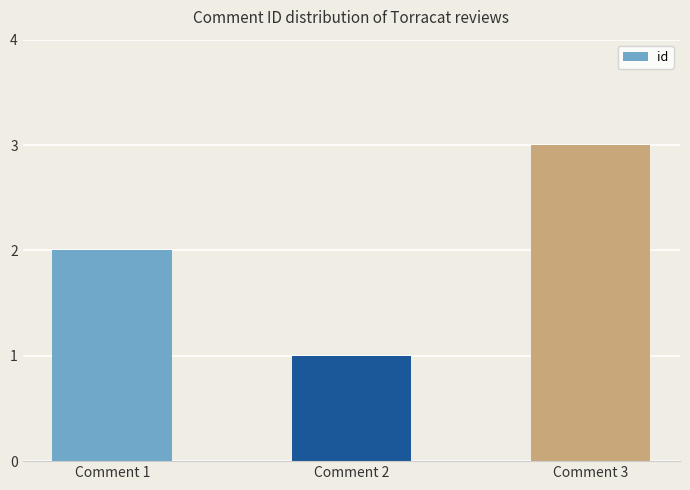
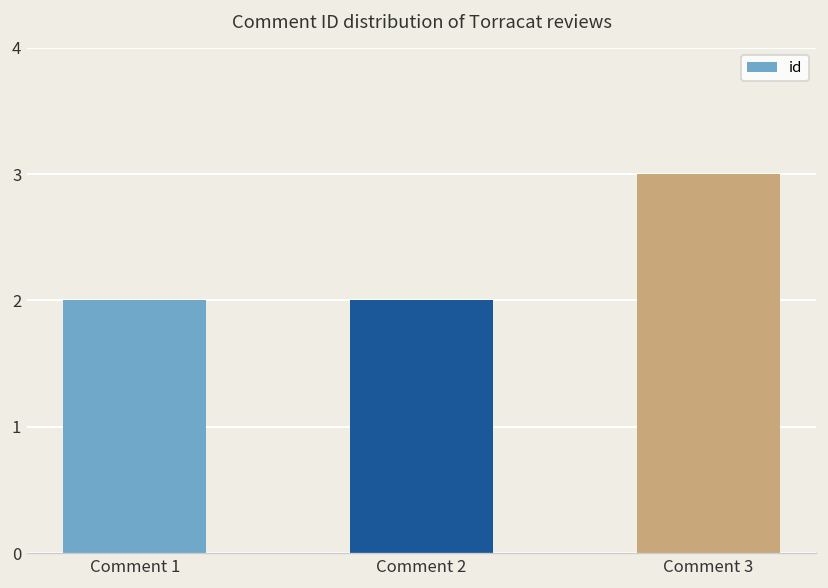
Comment 2: 1 -> 2
